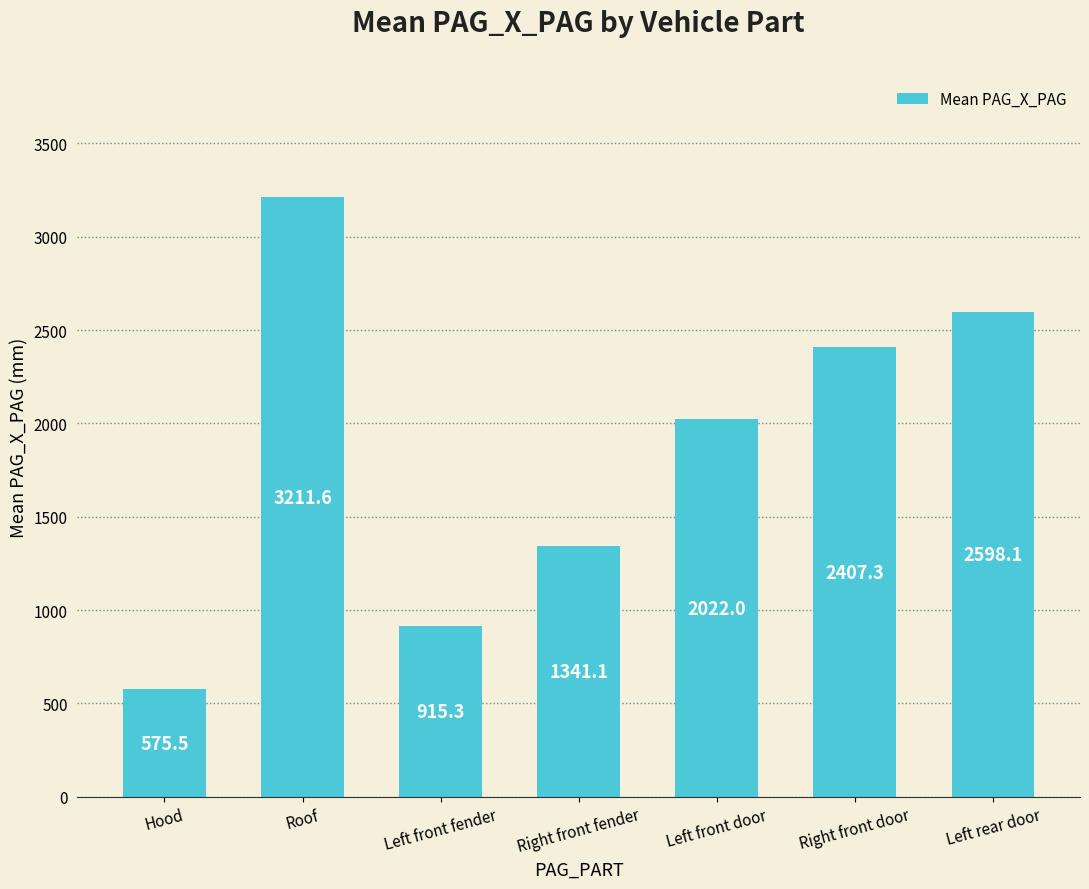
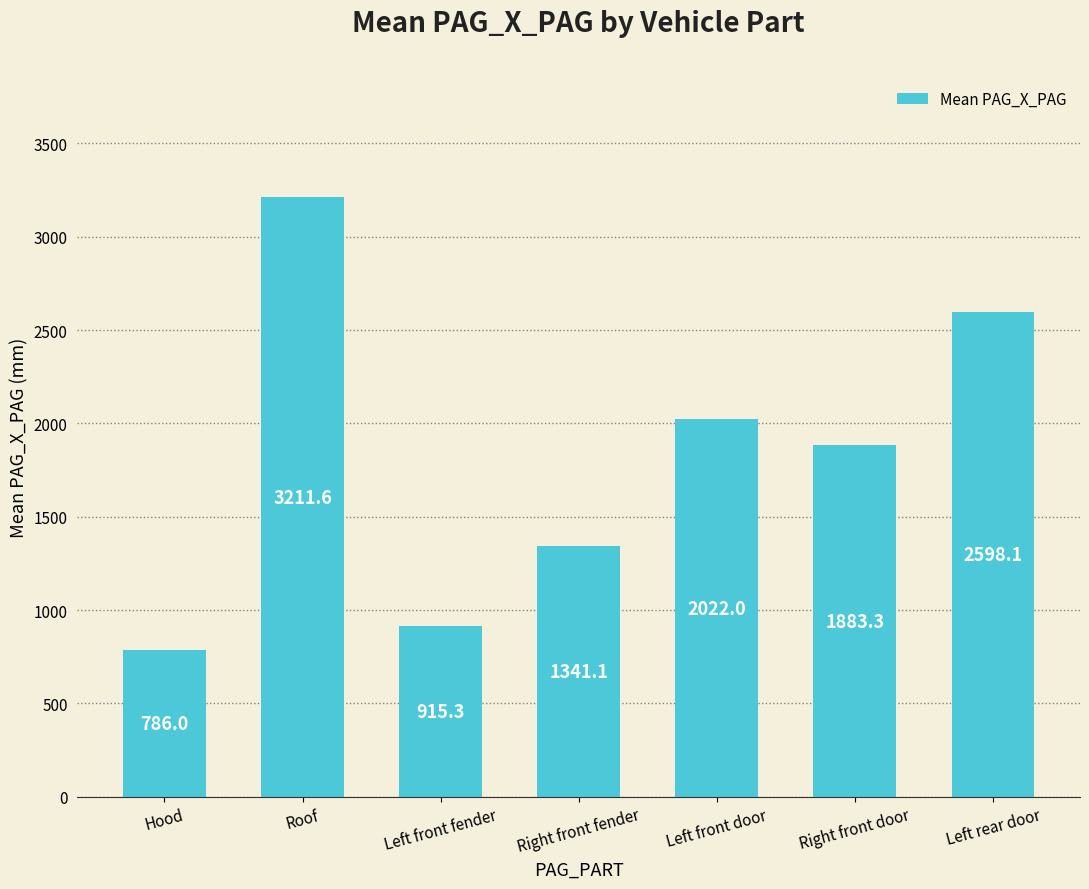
Hood: 575.5 -> 786.0
Right front door: 2407.3 -> 1883.3
